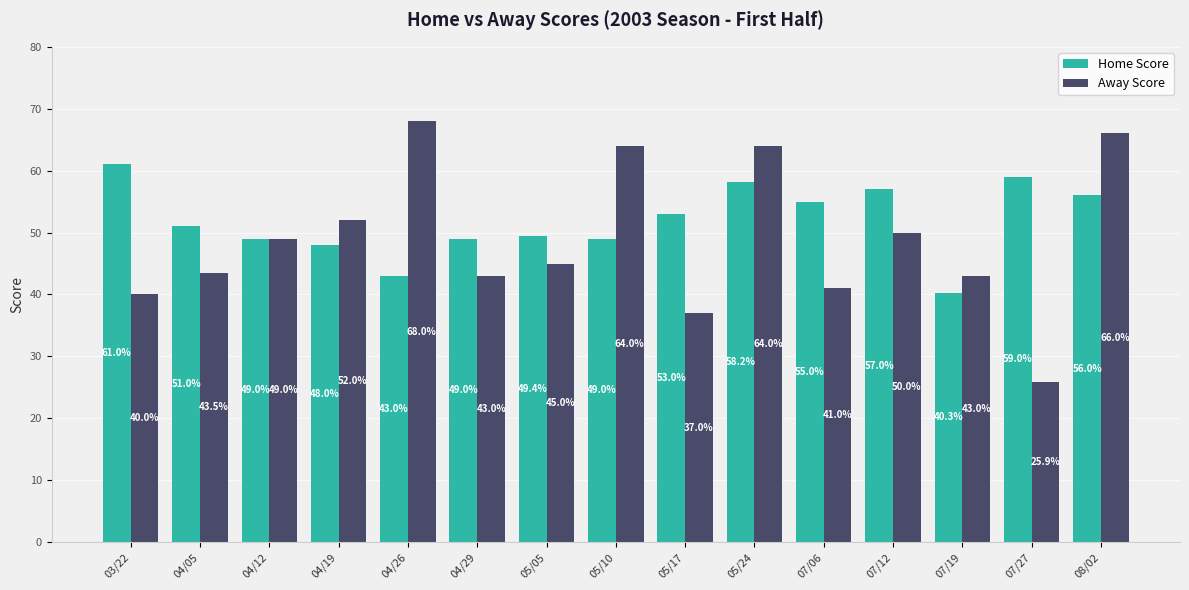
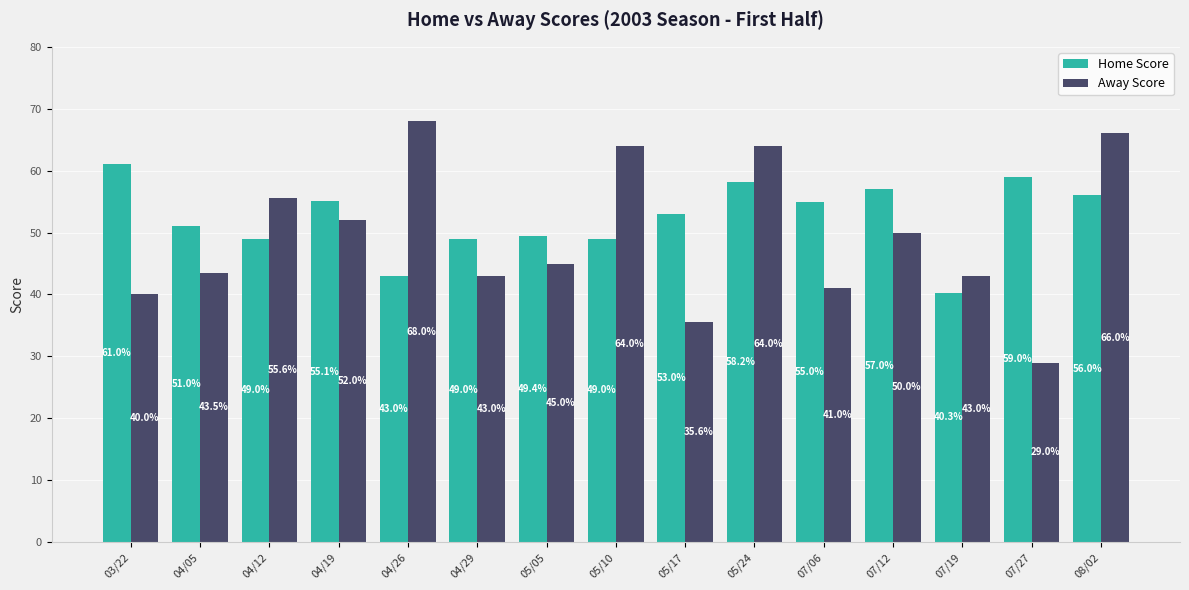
Away Score, 04/12: 49.0% -> 55.6%
Home Score, 04/19: 48.0% -> 55.1%
Away Score, 05/17: 37.0% -> 35.6%
Away Score, 07/27: 25.9% -> 29.0%
